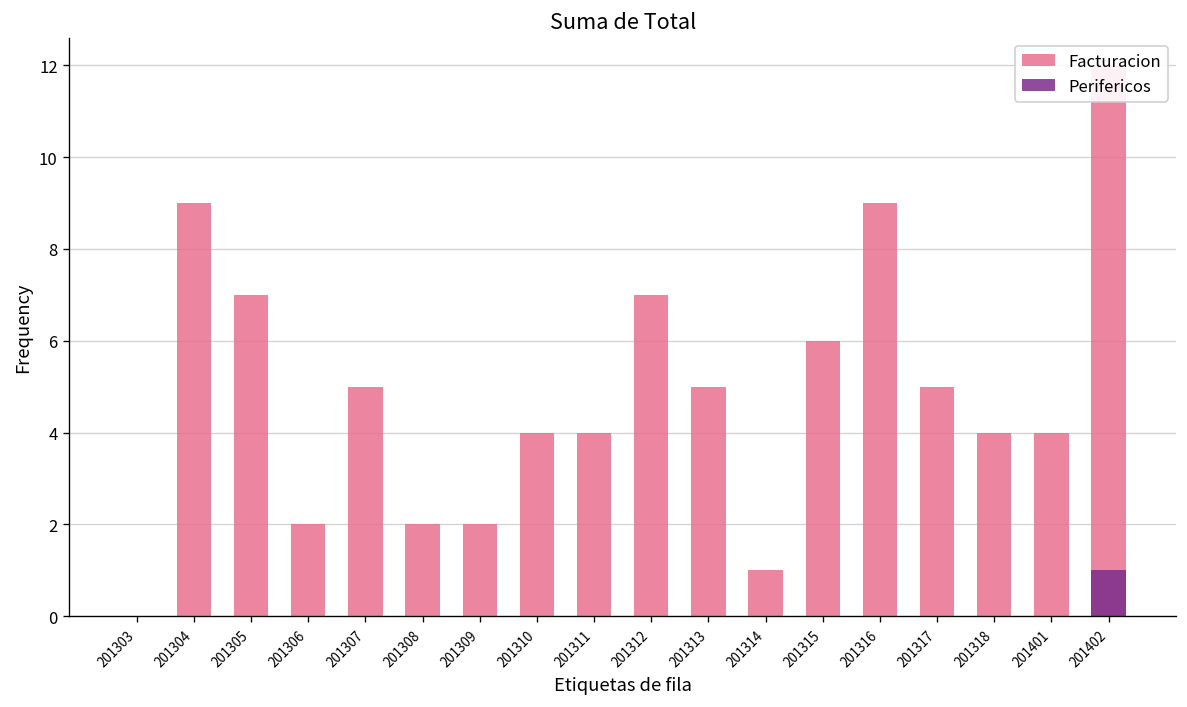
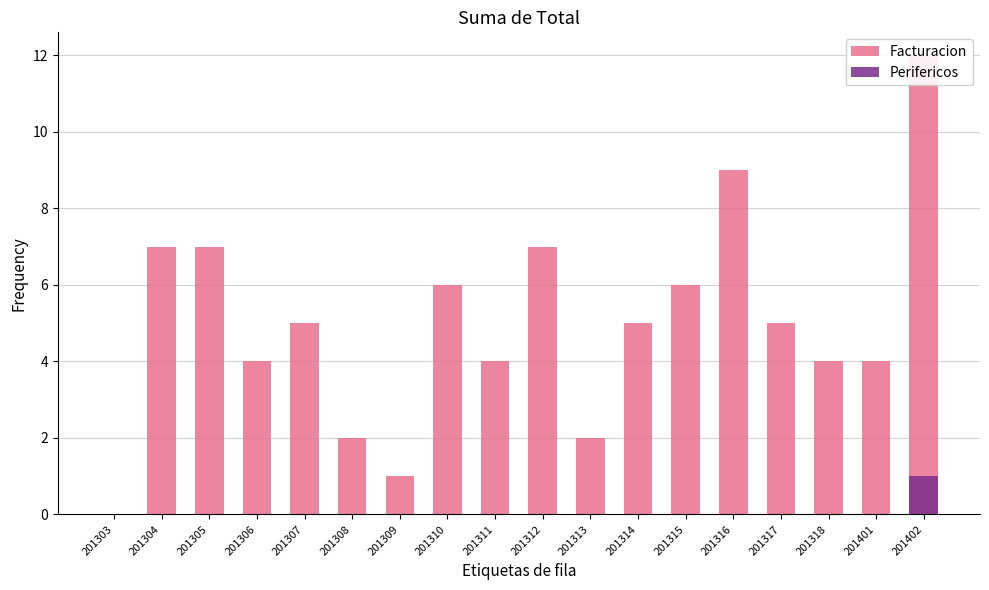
Facturacion, 201304: 9 -> 7
Facturacion, 201306: 2 -> 4
Facturacion, 201309: 2 -> 1
Facturacion, 201310: 4 -> 6
Facturacion, 201313: 5 -> 2
Facturacion, 201314: 1 -> 5
